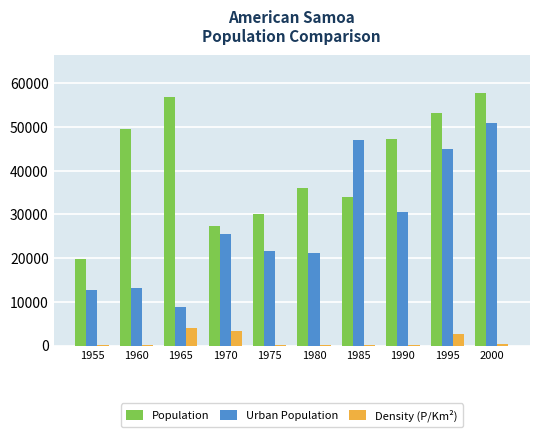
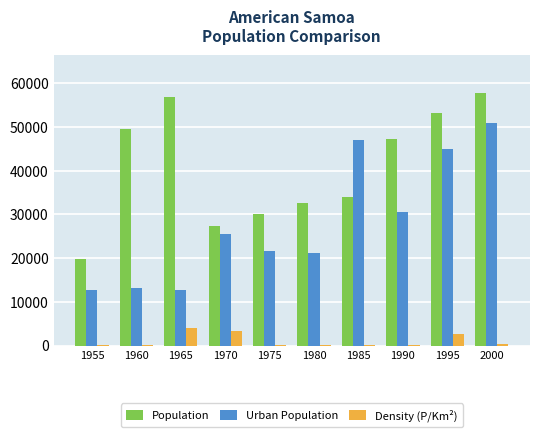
Urban Population, 1965: 9000 -> 13000
Population, 1980: 36000 -> 33000
